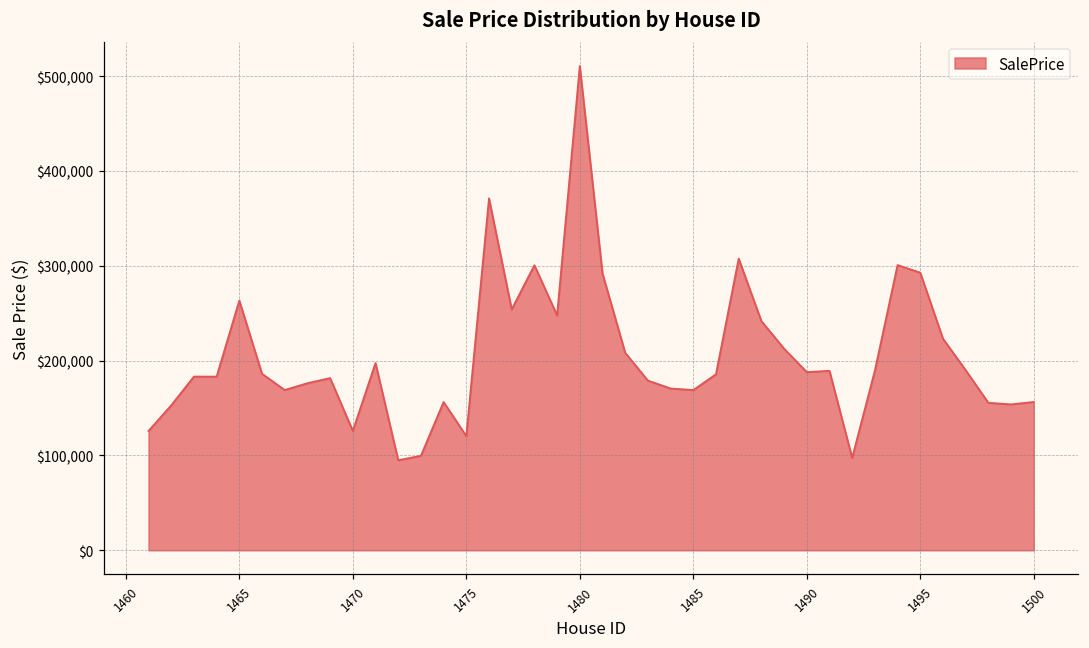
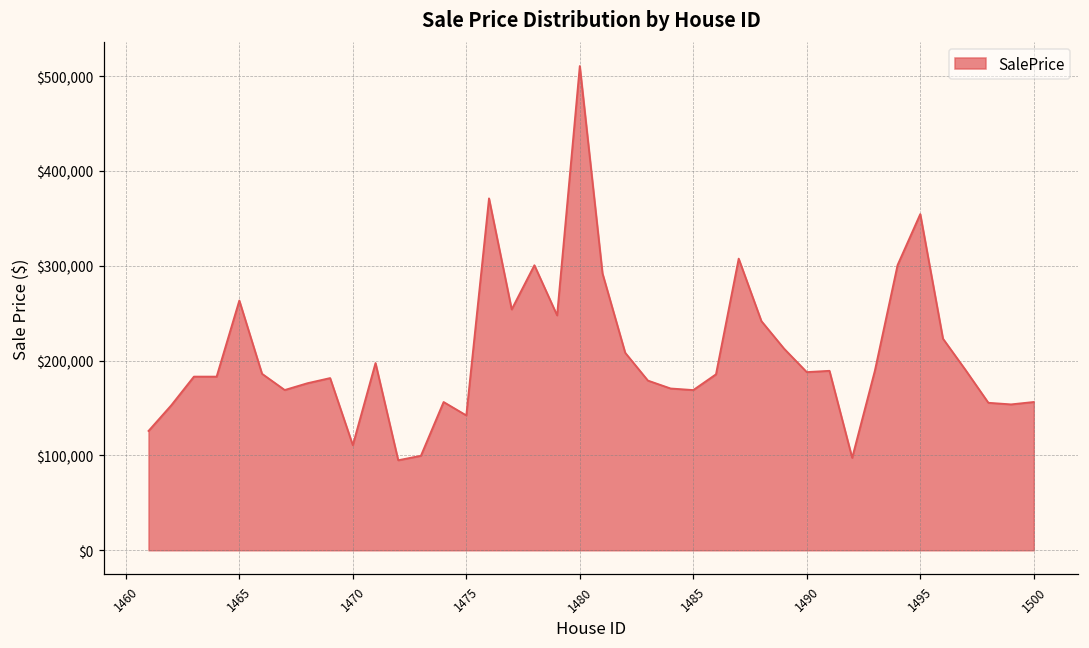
1470: $130,000 -> $110,000
1475: $120,000 -> $140,000
1495: $290,000 -> $350,000
